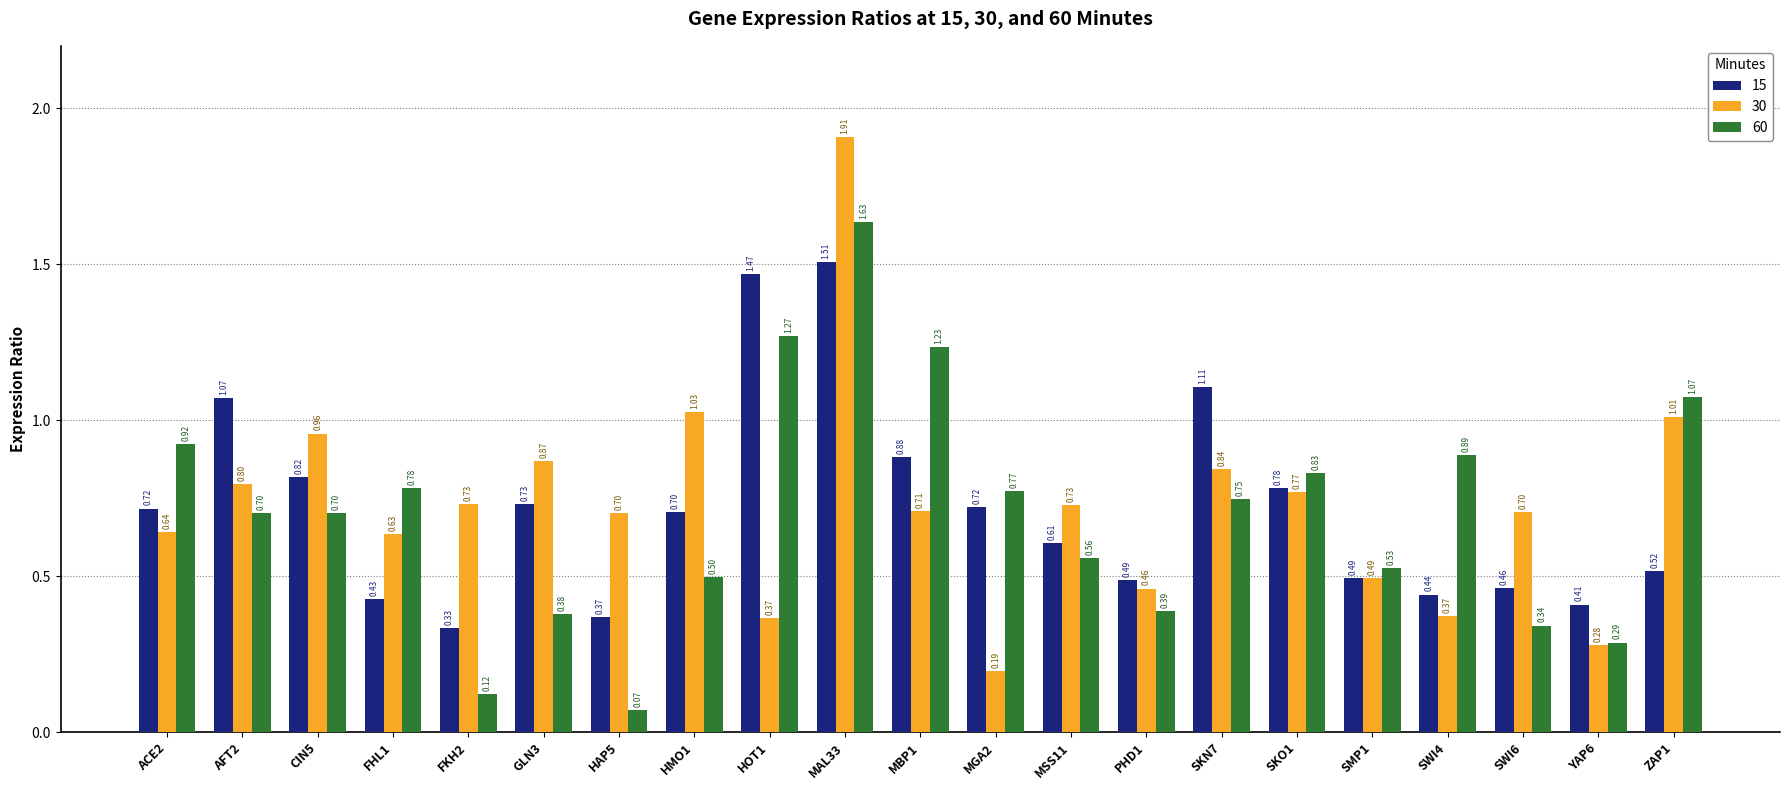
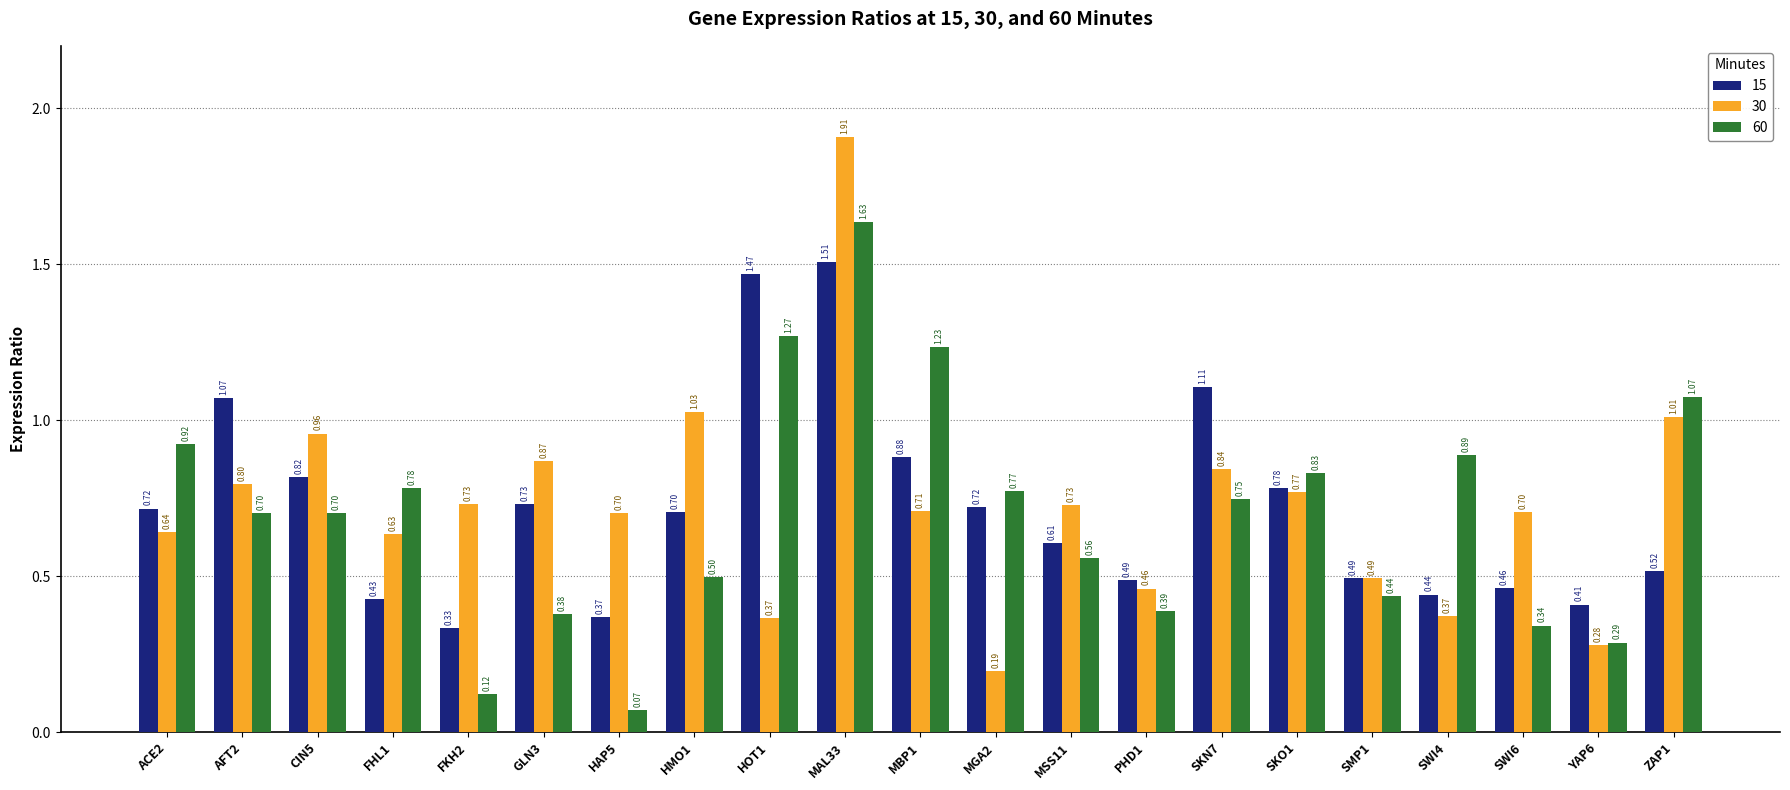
60, SMP1: 0.53 -> 0.44
